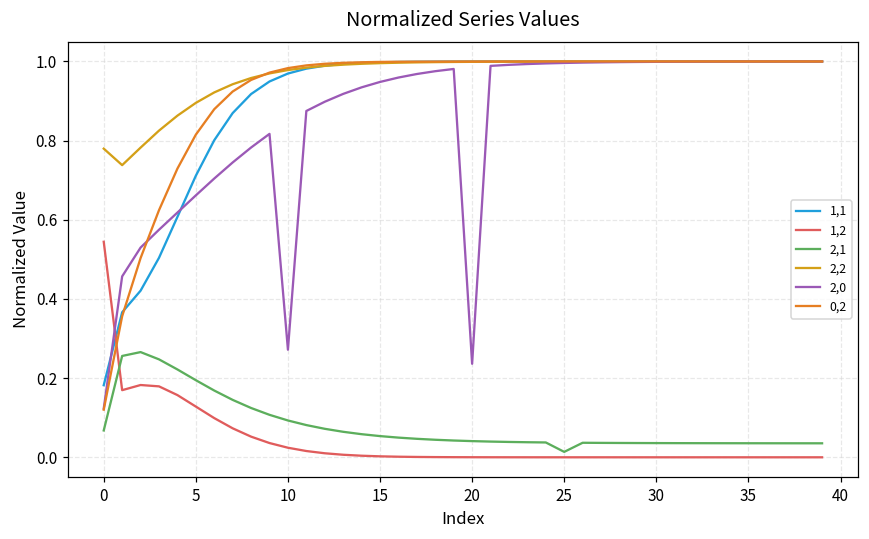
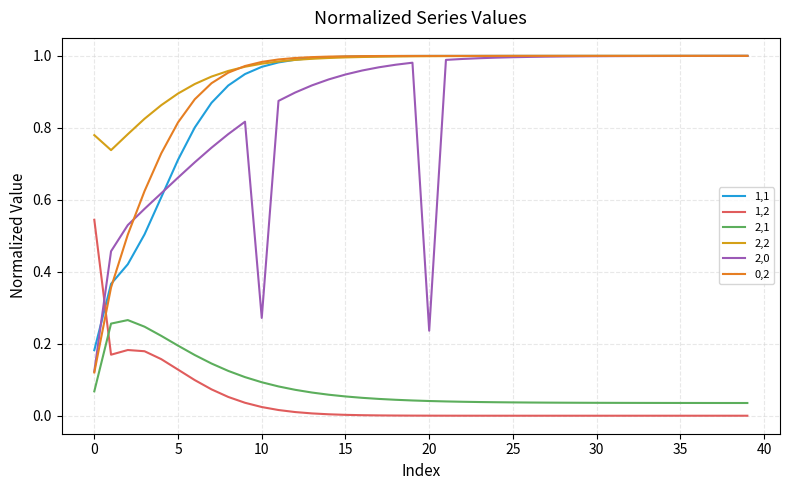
2,1, 25: 0.01 -> 0.04
